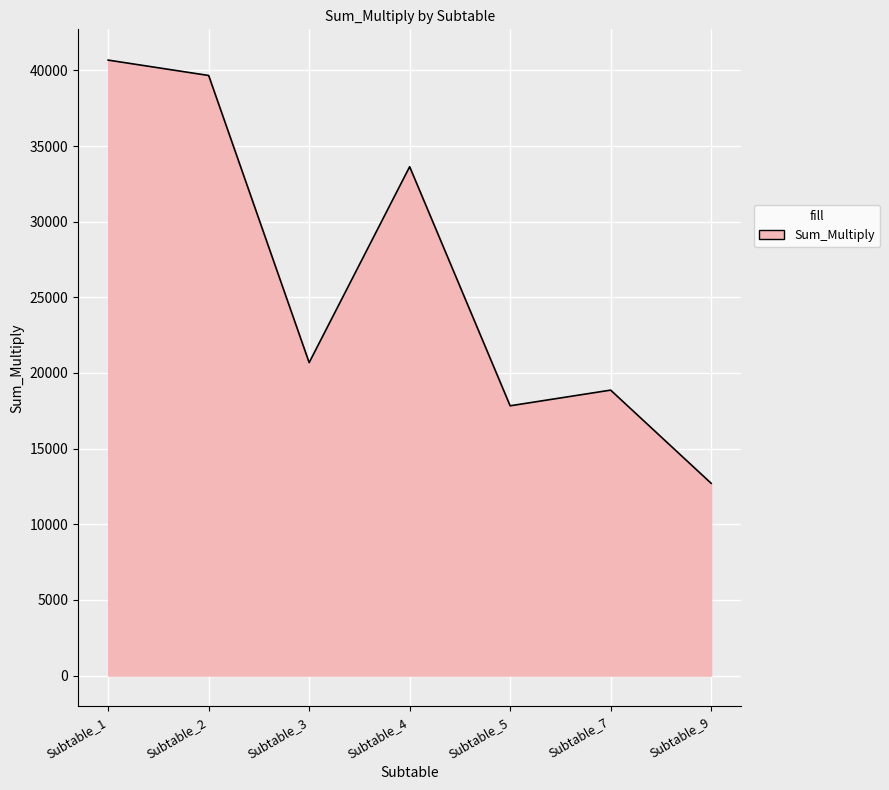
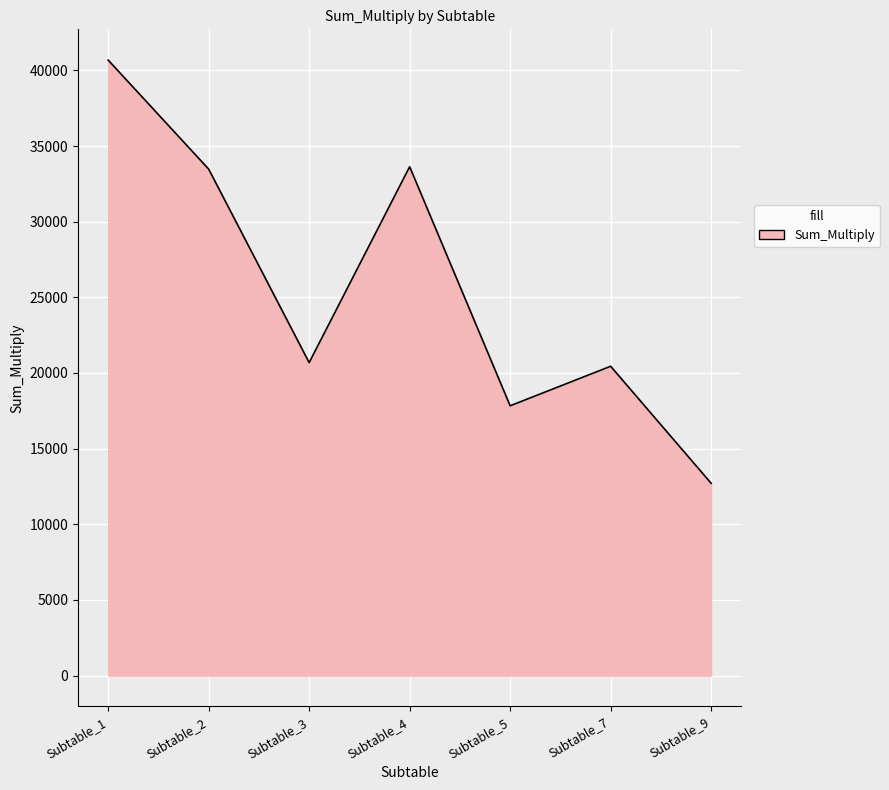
Subtable_2: 39700 -> 33500
Subtable_7: 18900 -> 20400
